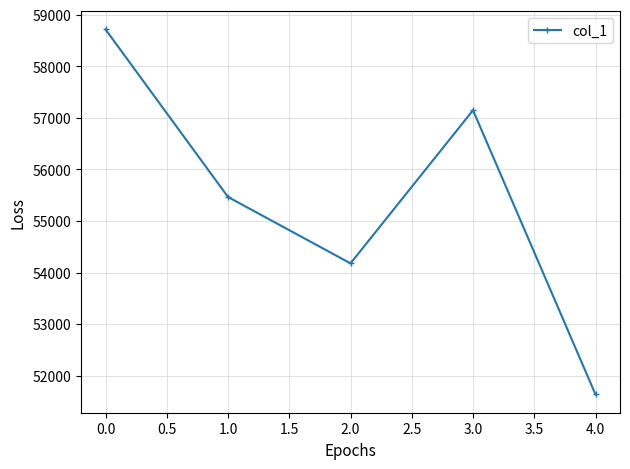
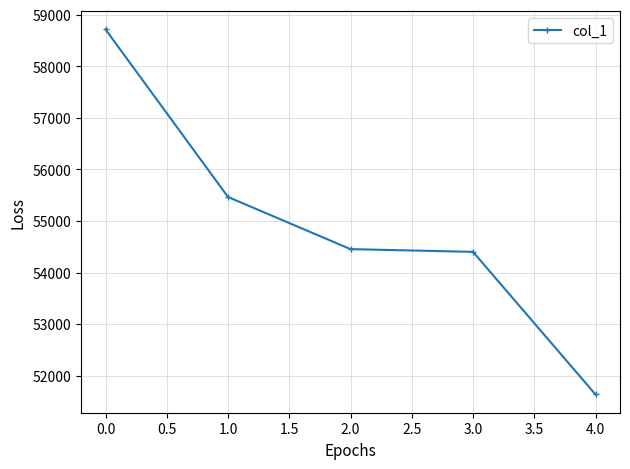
2.0: 54200 -> 54500
3.0: 57100 -> 54400
